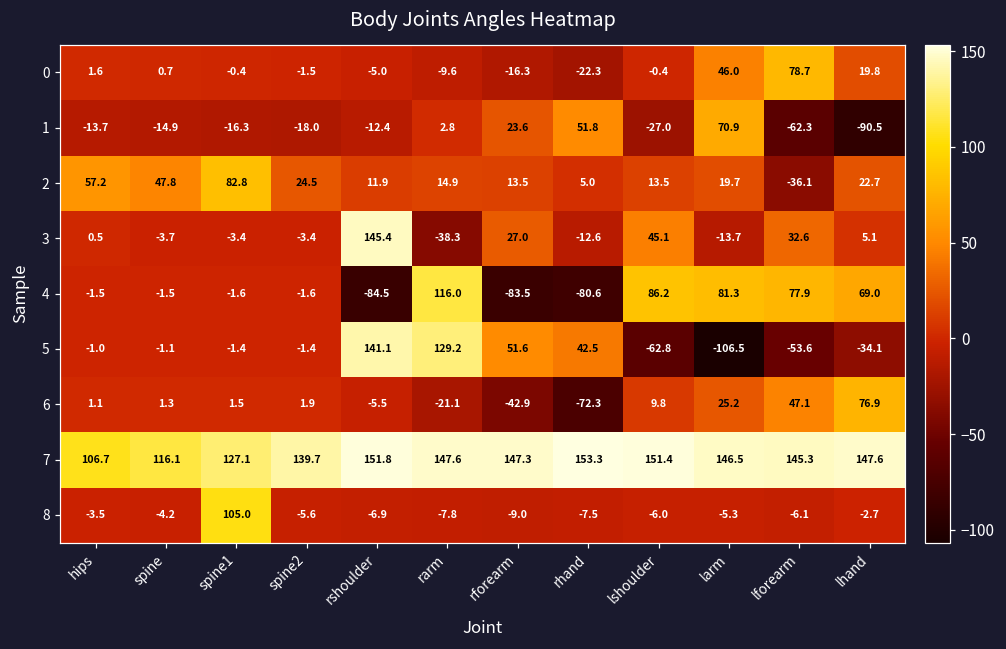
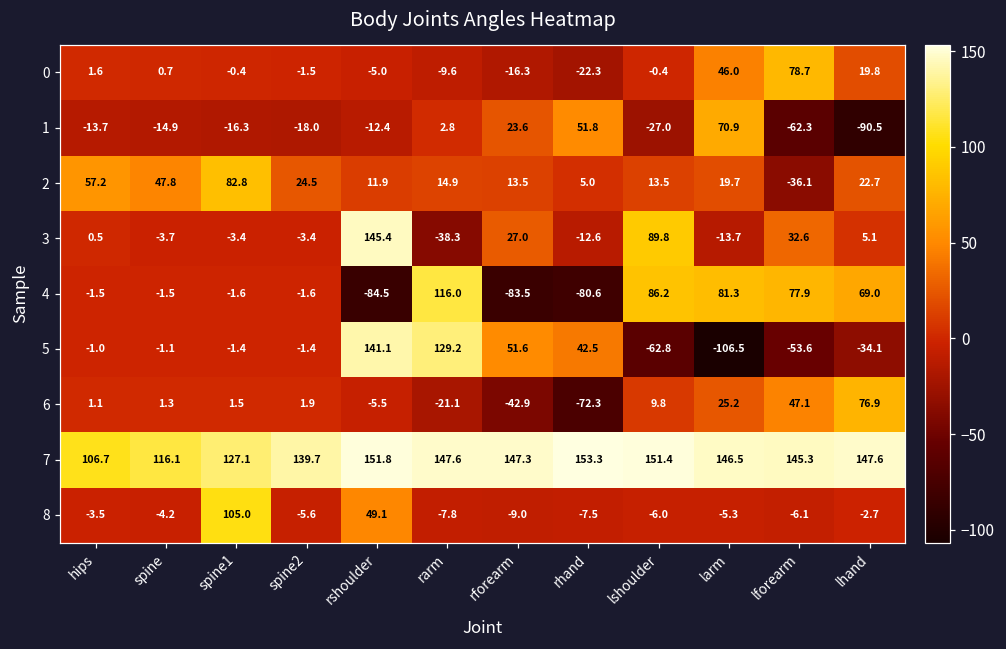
3, lshoulder: 45.1 -> 89.8
8, rshoulder: -6.9 -> 49.1
